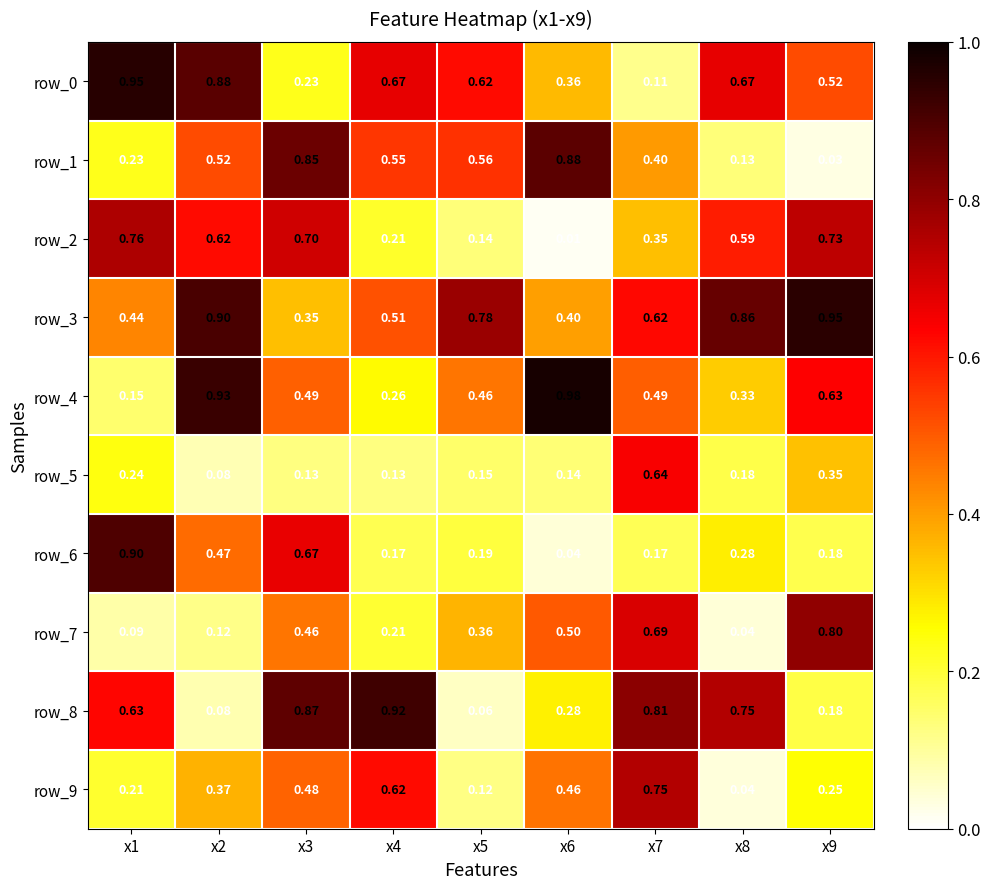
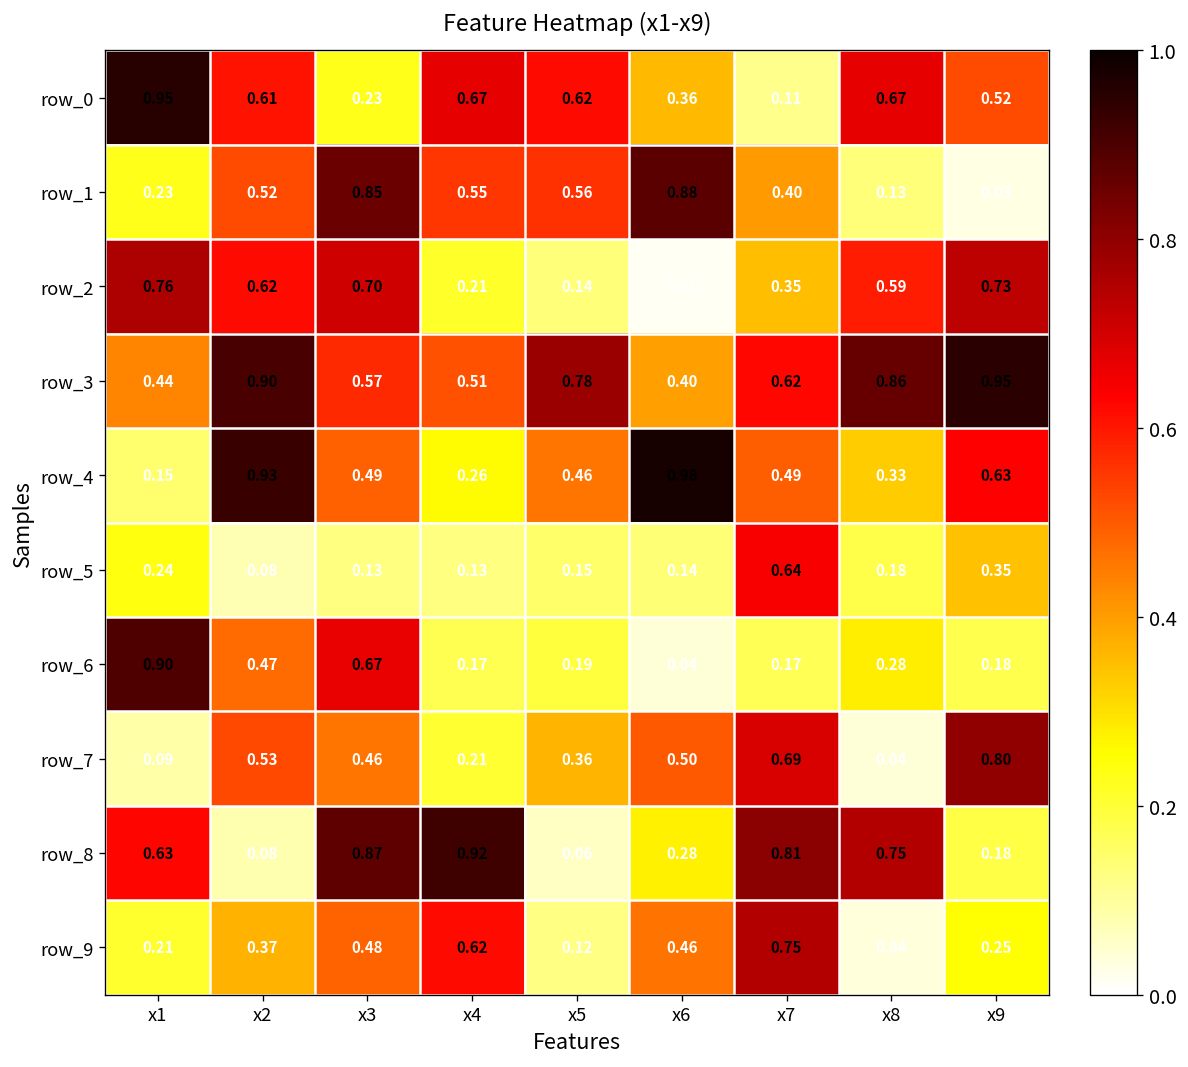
row_0, x2: 0.88 -> 0.61
row_3, x3: 0.35 -> 0.57
row_7, x2: 0.12 -> 0.53
